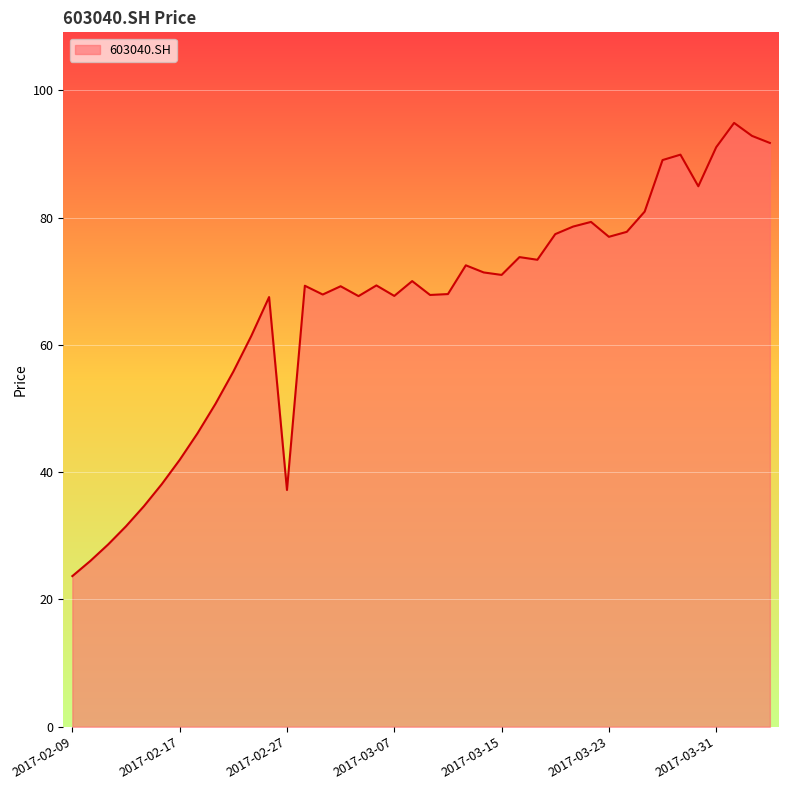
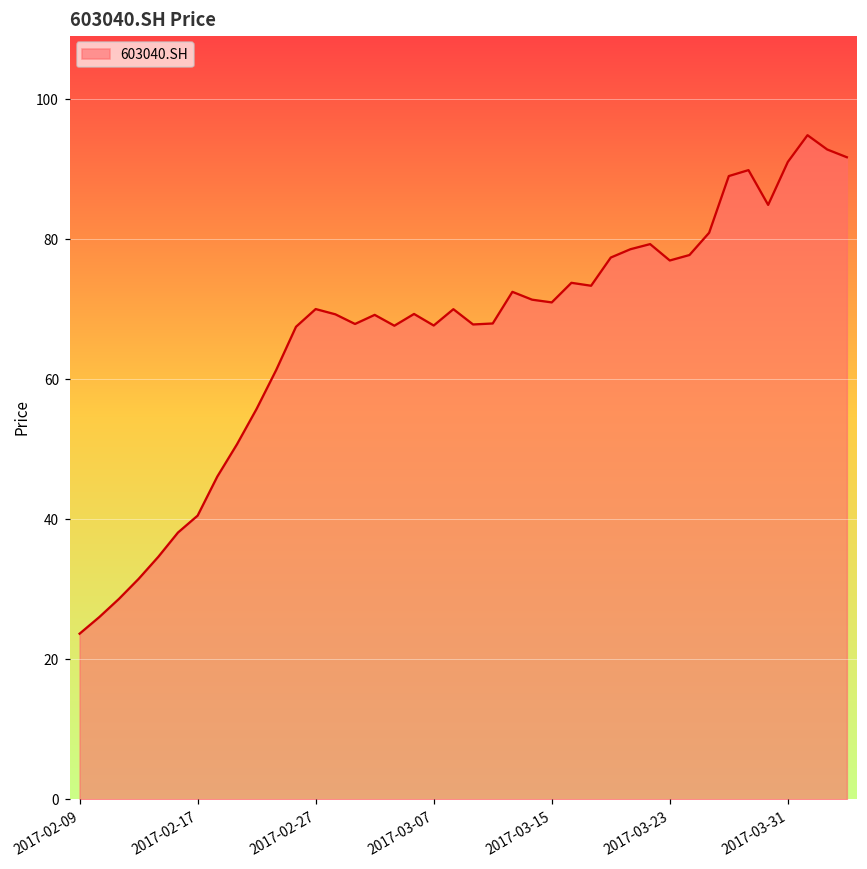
2017-02-17: 42 -> 41
2017-02-27: 37 -> 70
